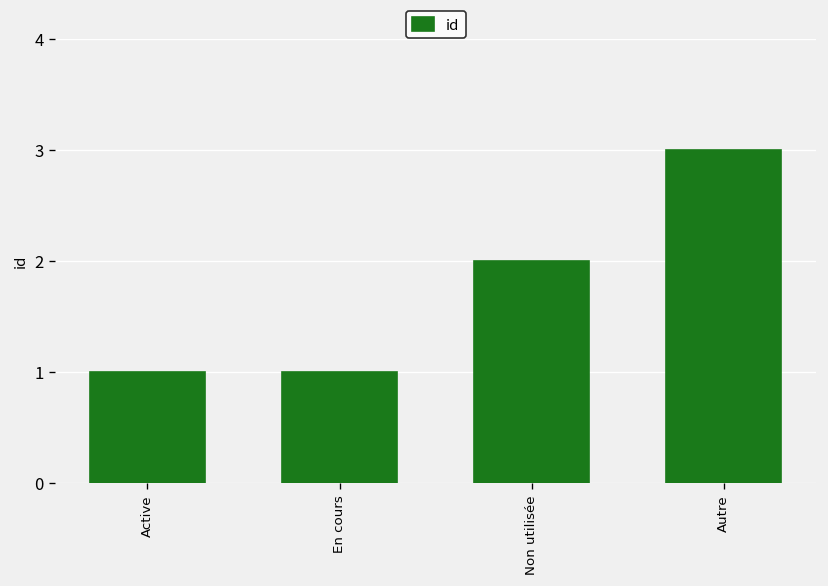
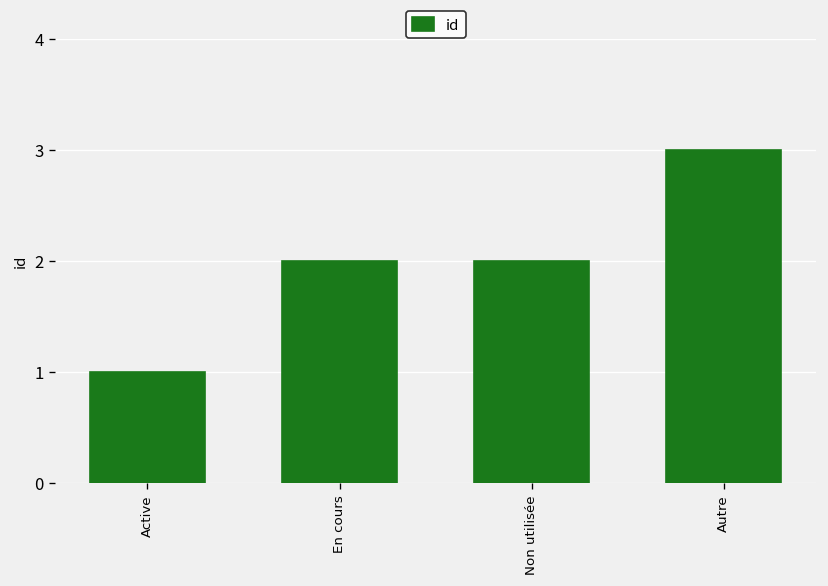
En cours: 1 -> 2
